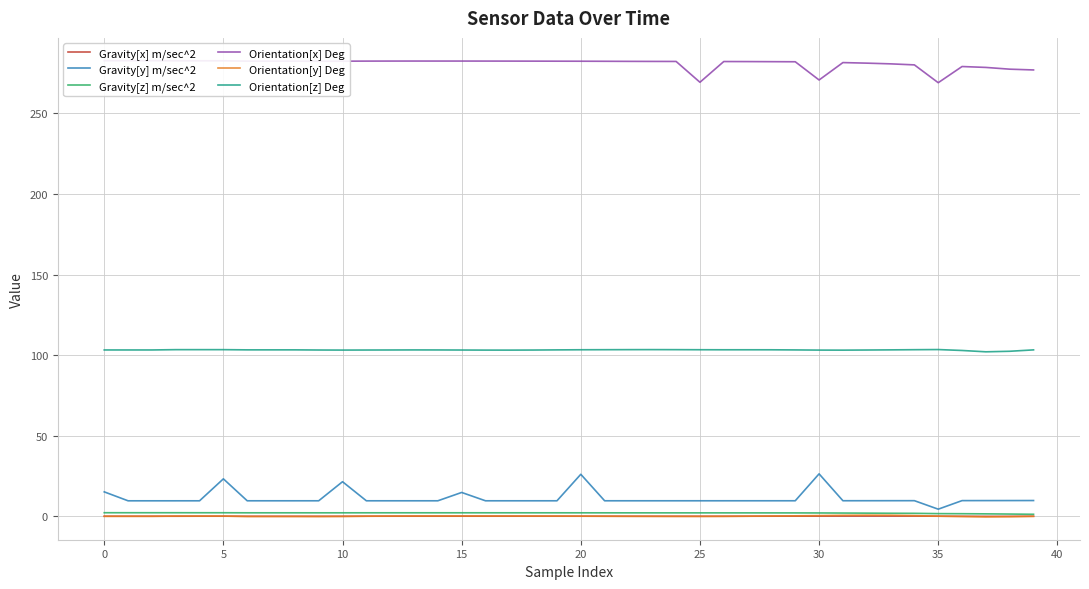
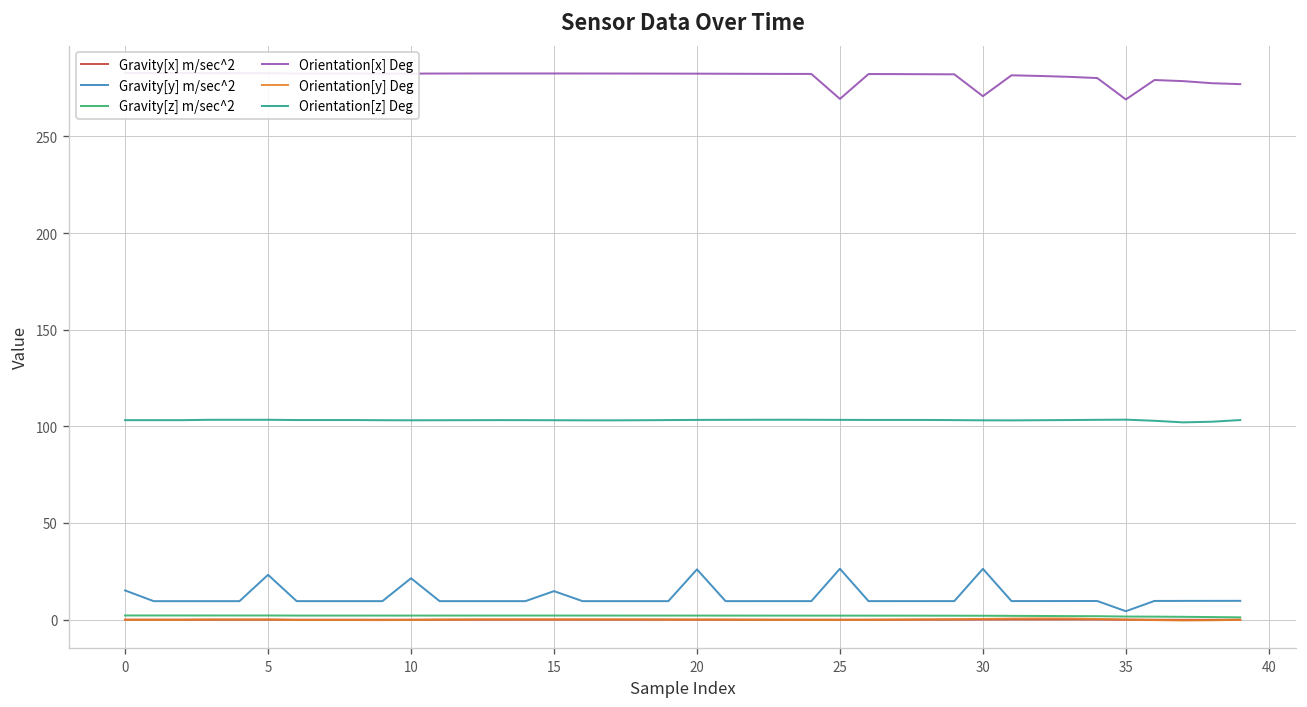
Gravity[y] m/sec^2, 25: 10 -> 26
